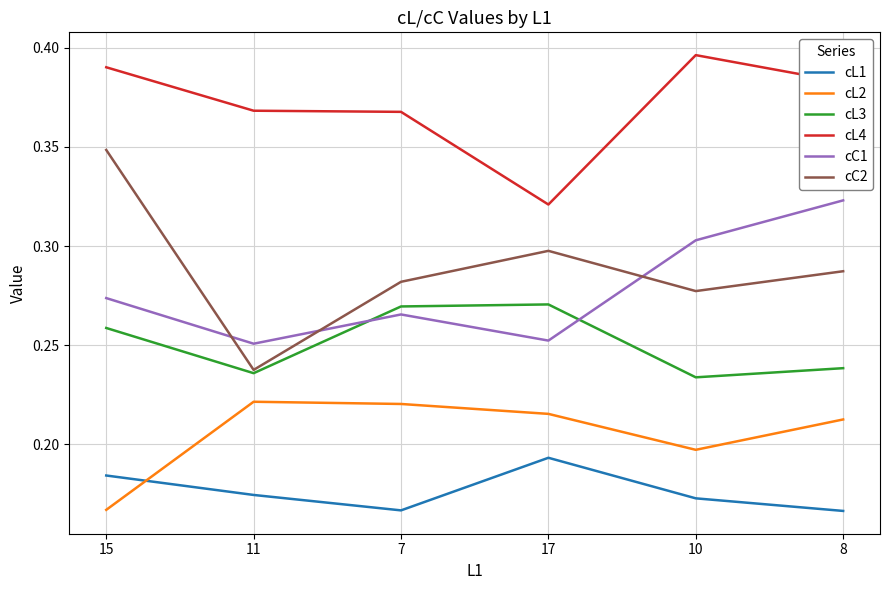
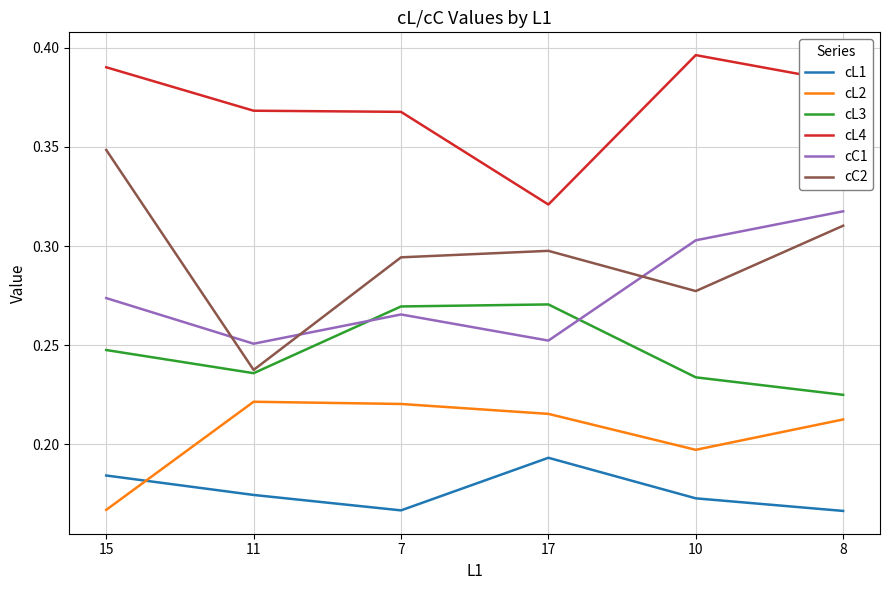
cL3, 15: 0.259 -> 0.248
cC2, 7: 0.282 -> 0.294
cL3, 8: 0.238 -> 0.225
cC1, 8: 0.323 -> 0.317
cC2, 8: 0.287 -> 0.310
